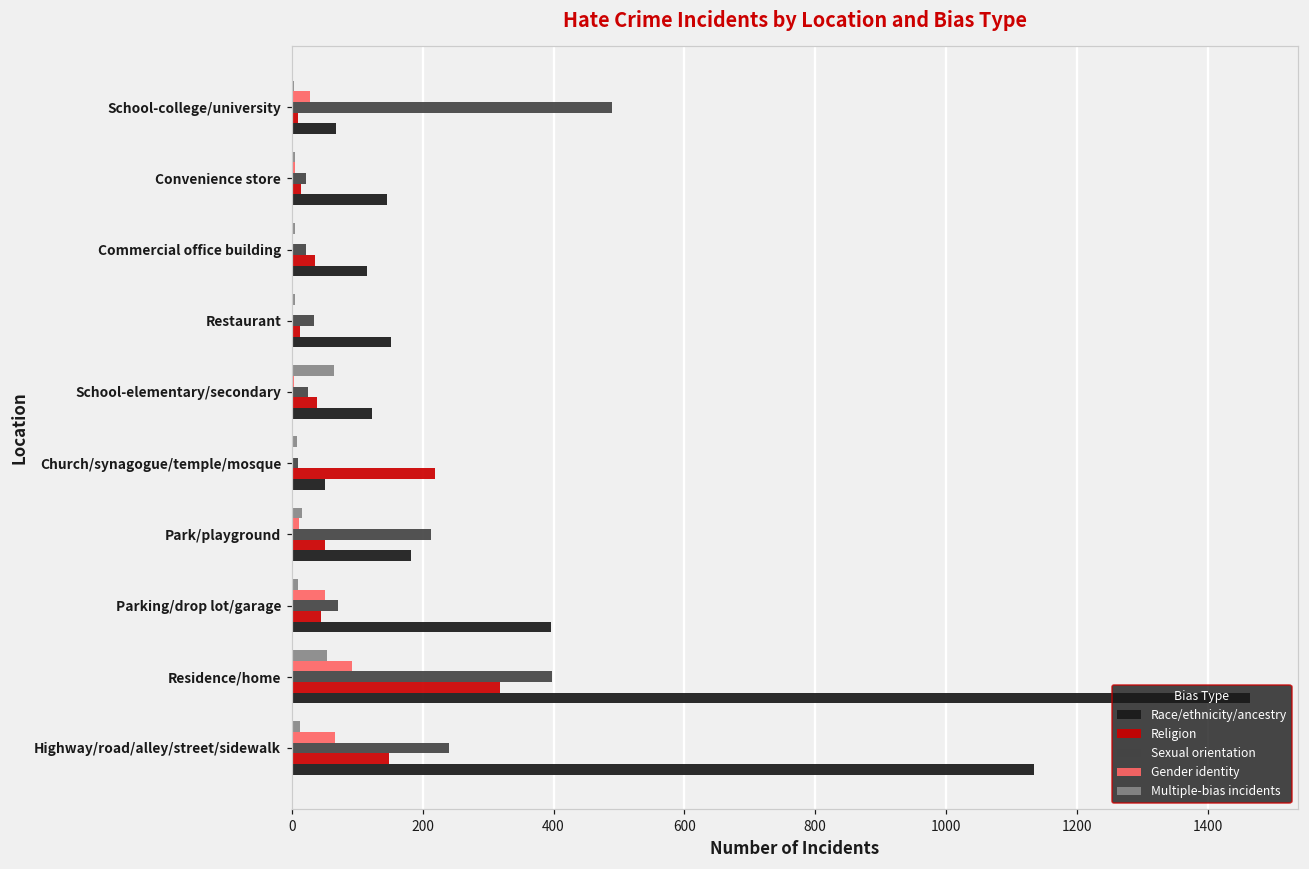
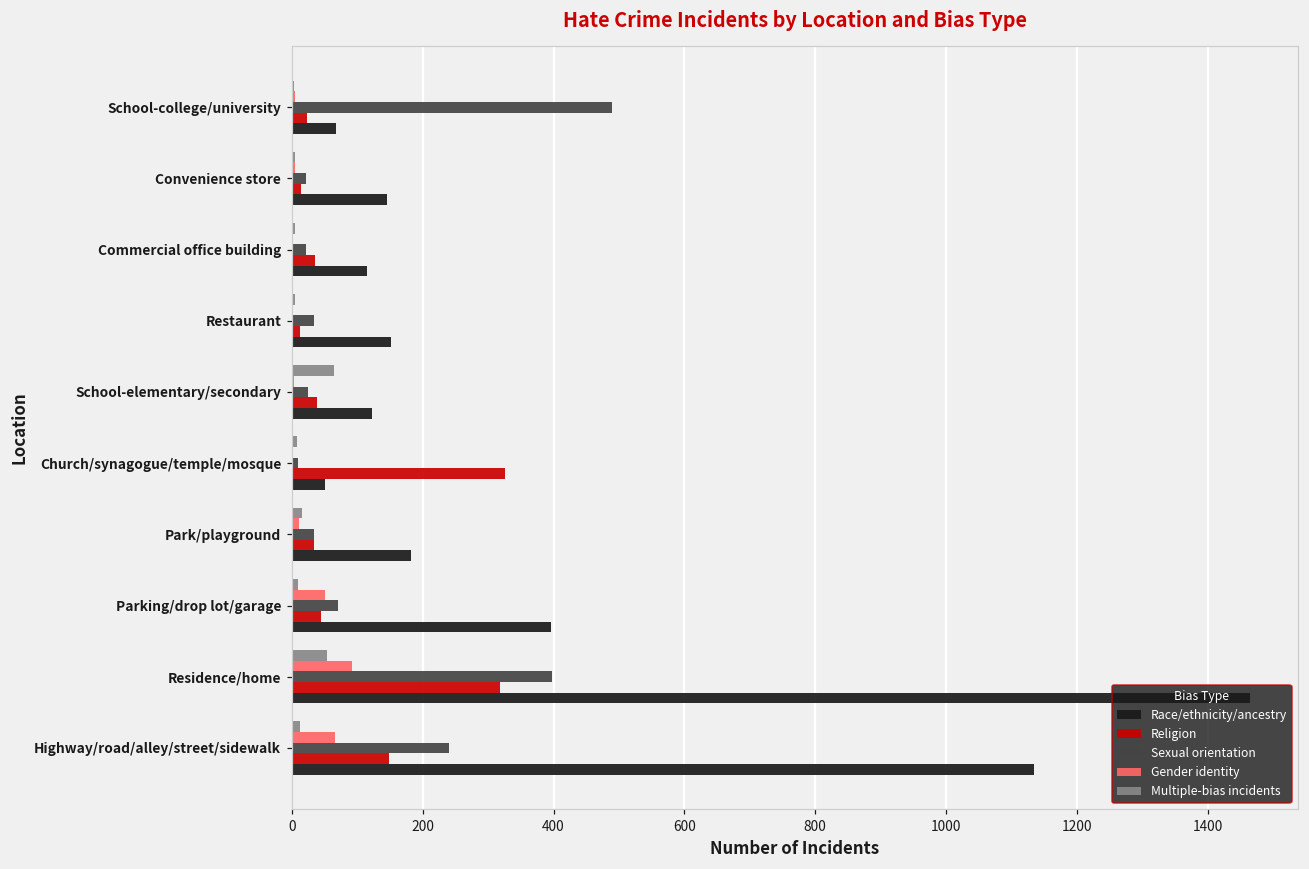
Gender identity, School-college/university: 30 -> 0
Religion, School-college/university: 10 -> 20
Religion, Church/synagogue/temple/mosque: 220 -> 330
Sexual orientation, Park/playground: 210 -> 30
Religion, Park/playground: 50 -> 30
